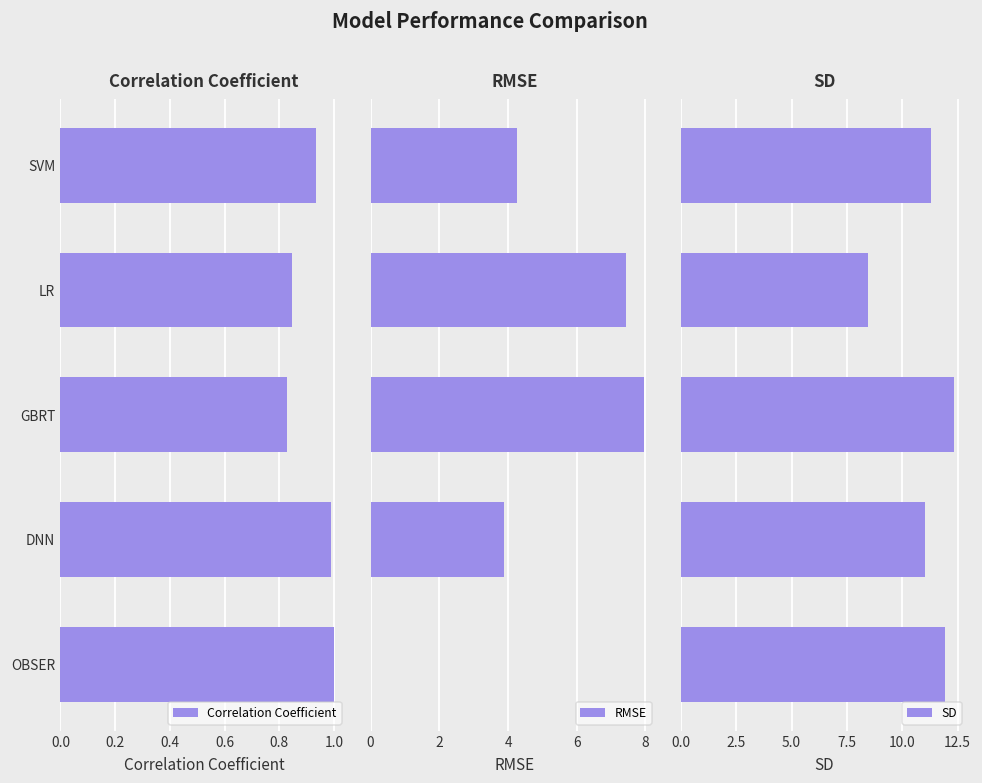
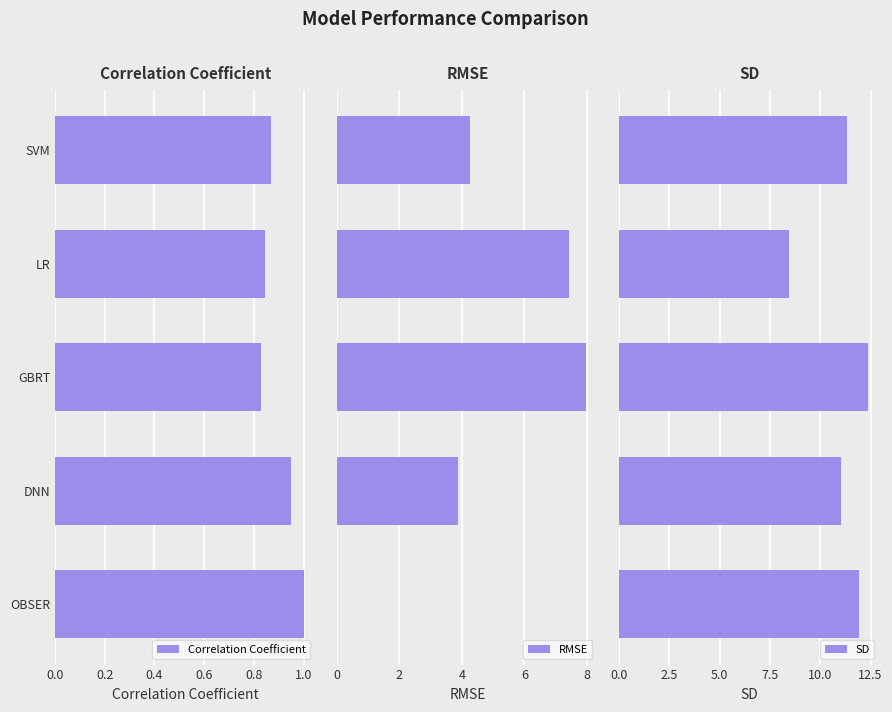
Correlation Coefficient, SVM: 0.93 -> 0.87
Correlation Coefficient, DNN: 0.99 -> 0.95
